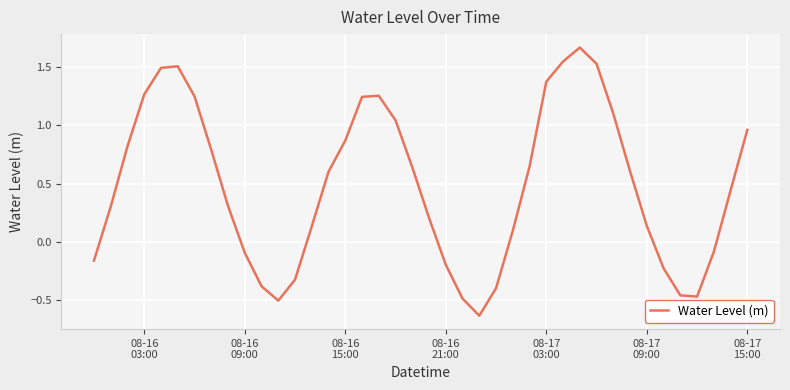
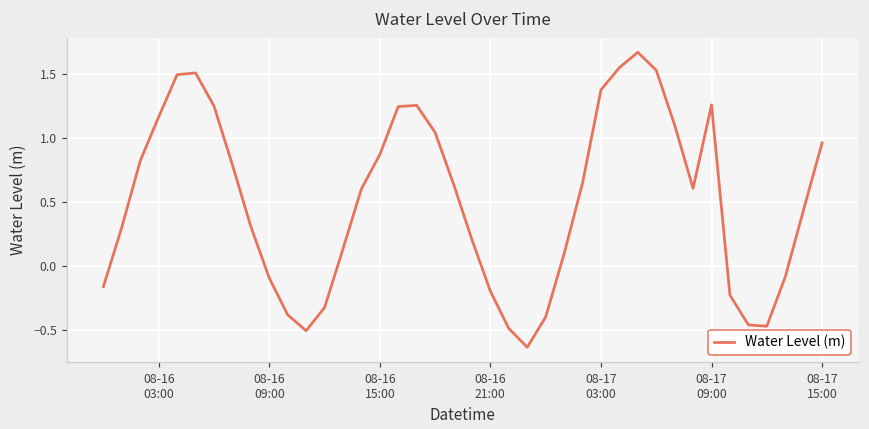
08-16 03:00: 1.26 -> 1.16
08-17 09:00: 0.14 -> 1.26
